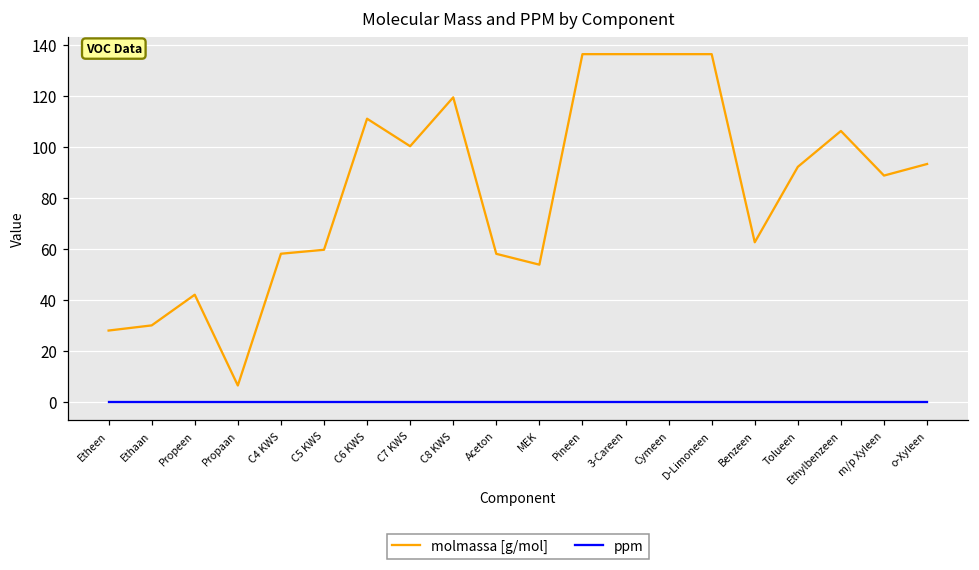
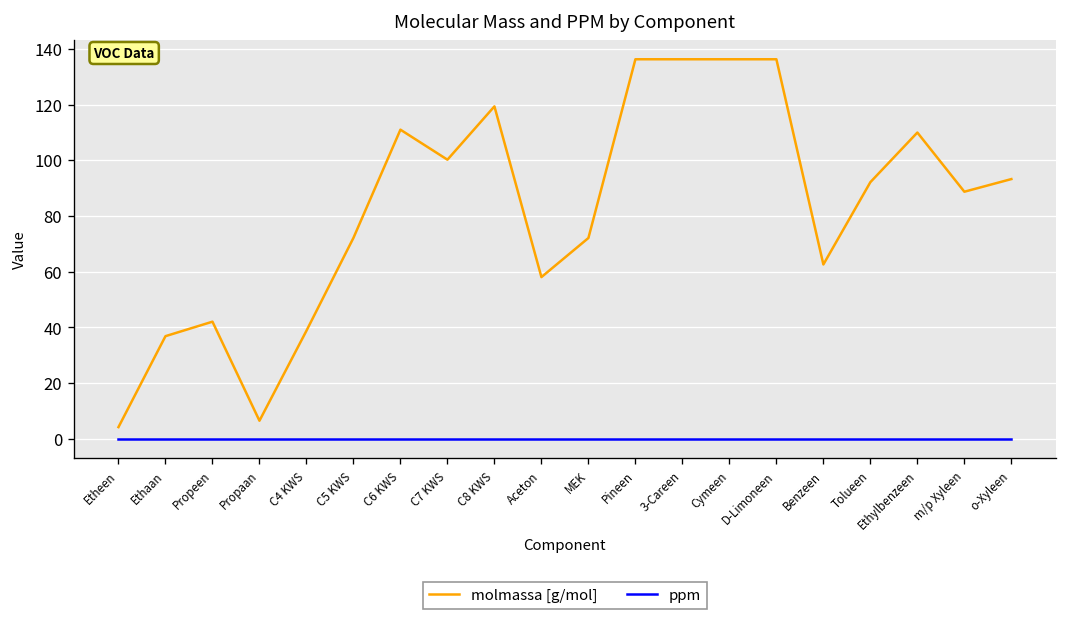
molmassa [g/mol], Etheen: 28 -> 4
molmassa [g/mol], Ethaan: 30 -> 37
molmassa [g/mol], C4 KWS: 58 -> 39
molmassa [g/mol], C5 KWS: 60 -> 72
molmassa [g/mol], MEK: 54 -> 72
molmassa [g/mol], Ethylbenzeen: 106 -> 110
